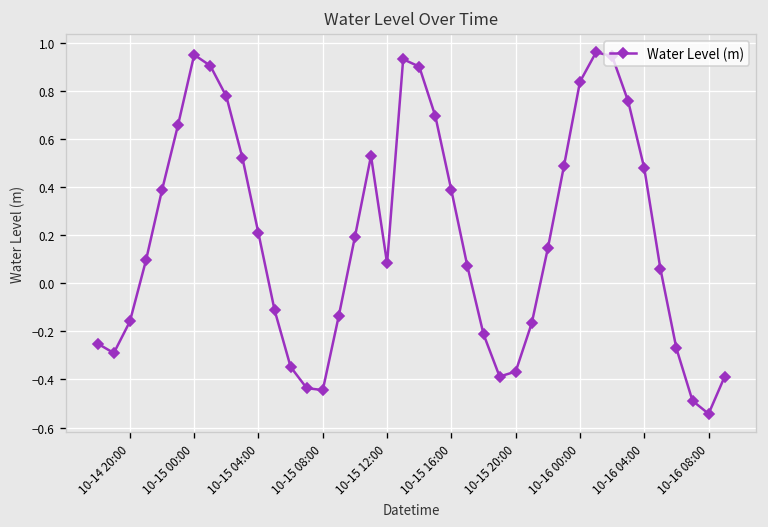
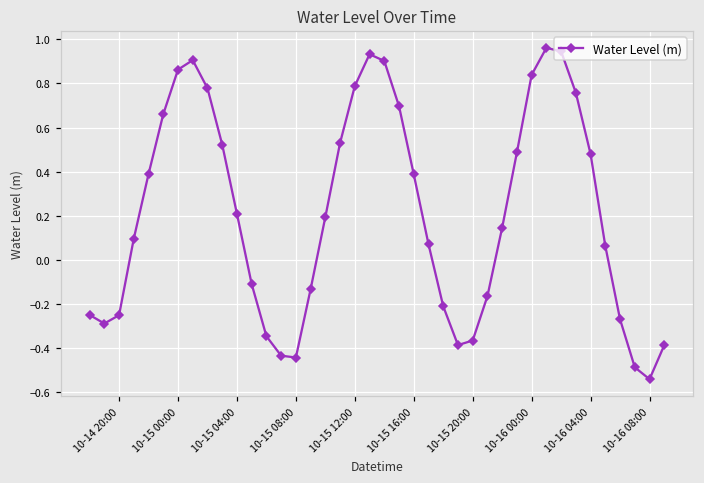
10-14 20:00: -0.16 -> -0.25
10-15 00:00: 0.95 -> 0.86
10-15 12:00: 0.08 -> 0.79
